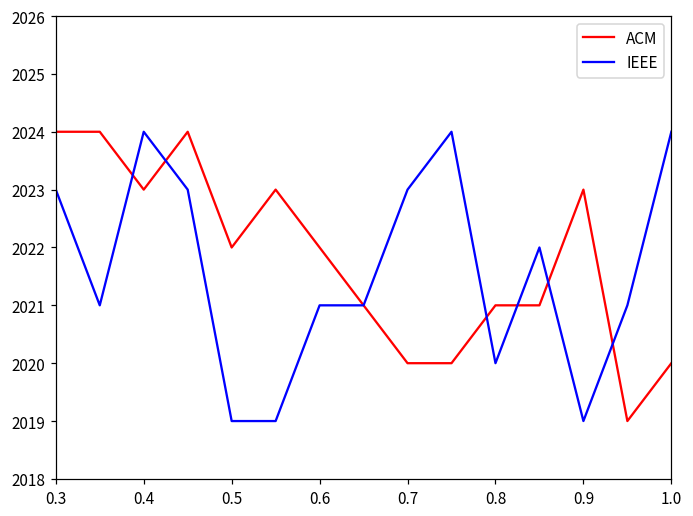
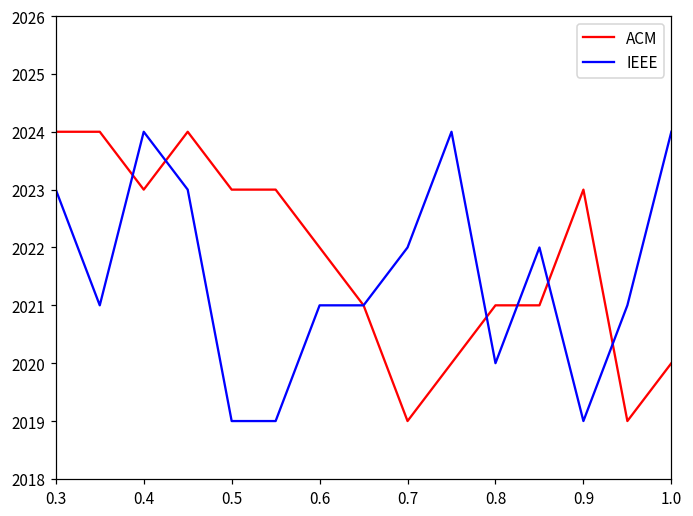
ACM, 0.5: 2022 -> 2023
ACM, 0.7: 2020 -> 2019
IEEE, 0.7: 2023 -> 2022
